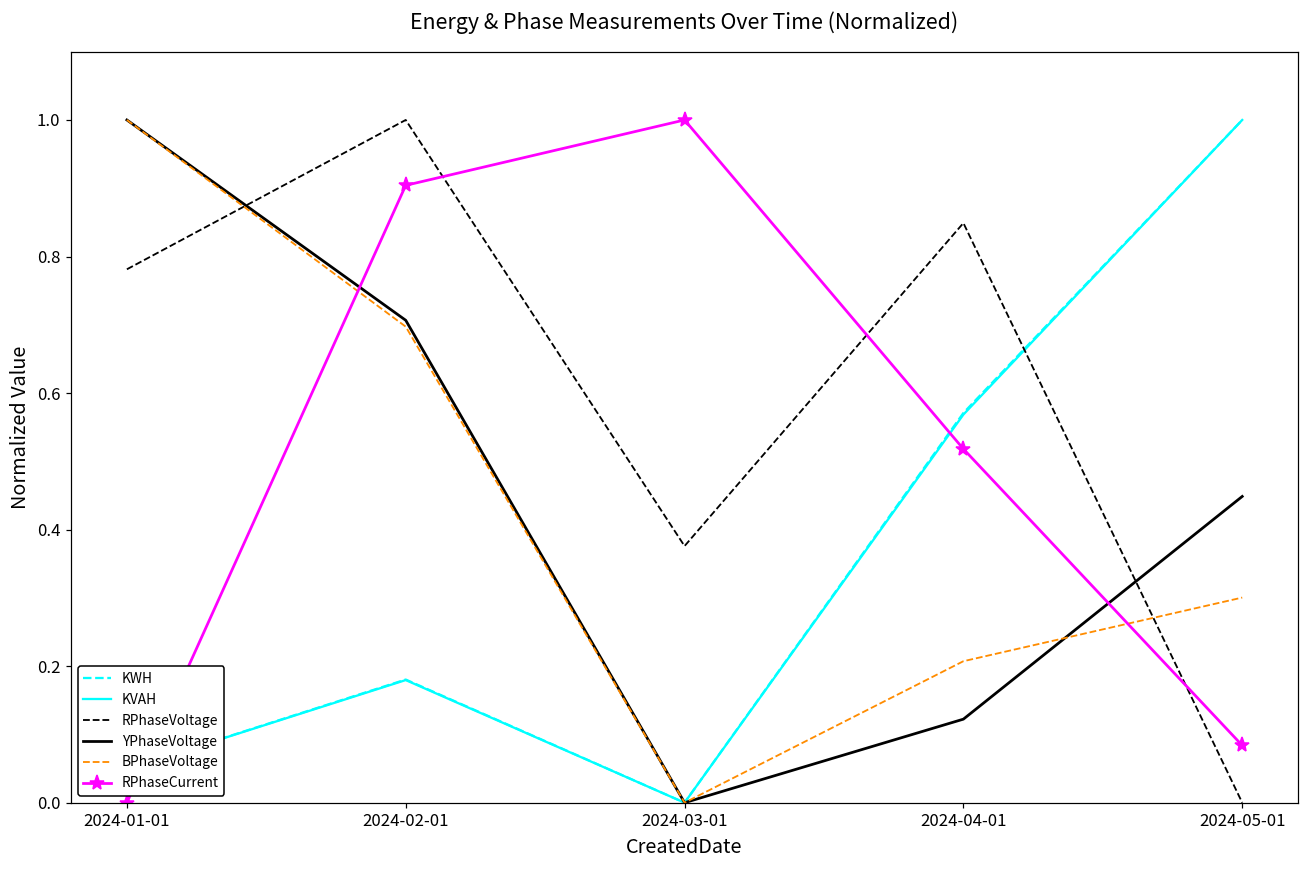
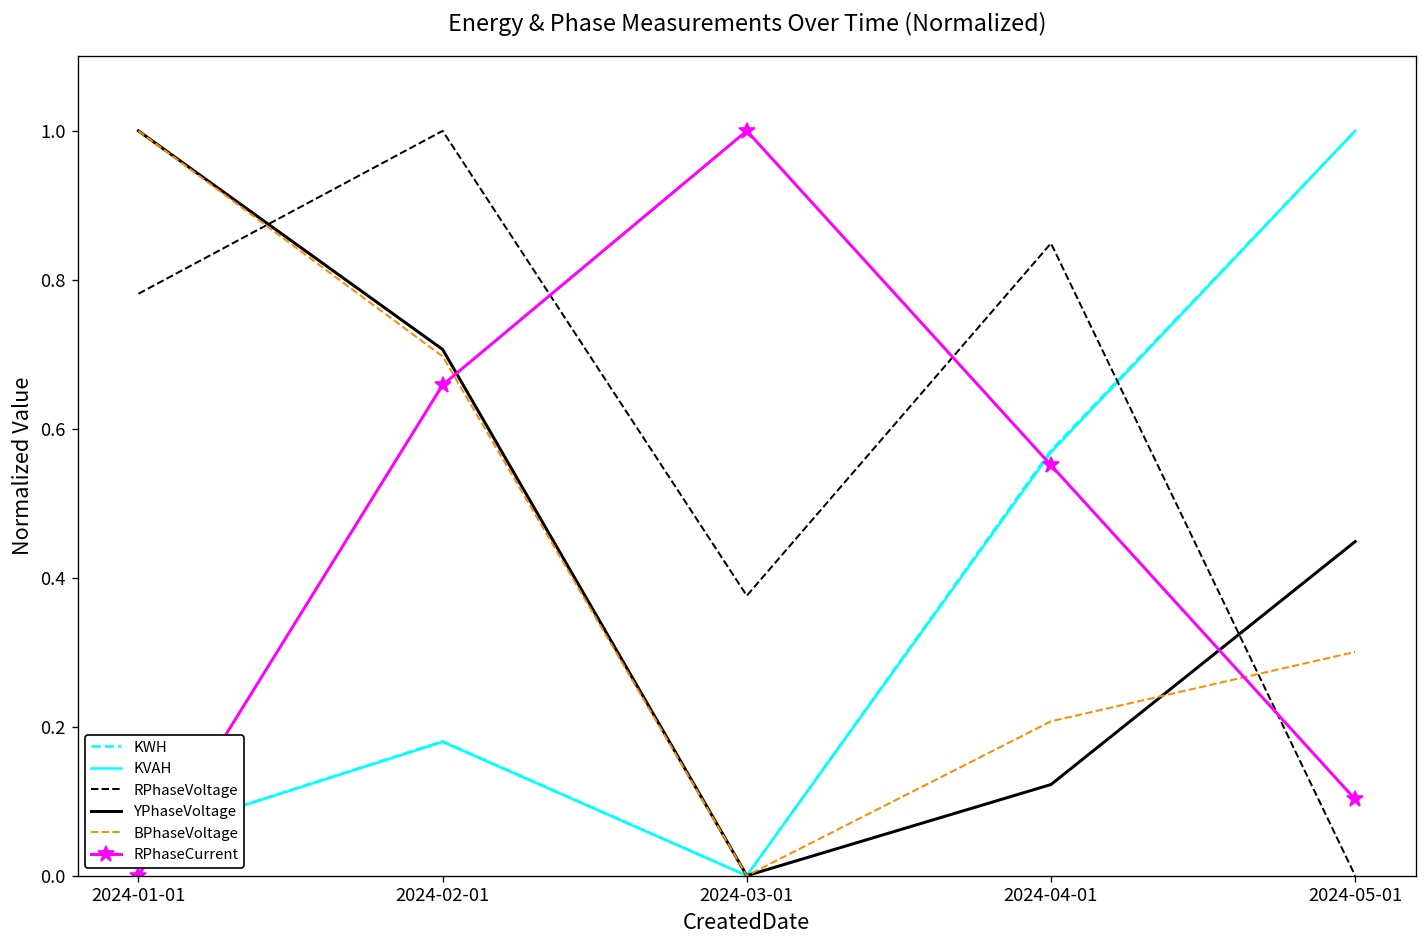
RPhaseCurrent, 2024-02-01: 0.90 -> 0.66
RPhaseCurrent, 2024-04-01: 0.52 -> 0.55
RPhaseCurrent, 2024-05-01: 0.08 -> 0.10
